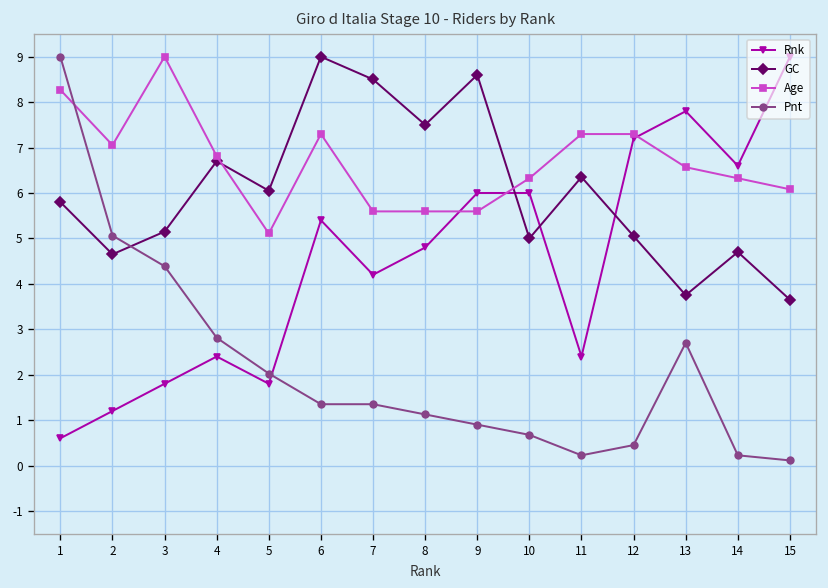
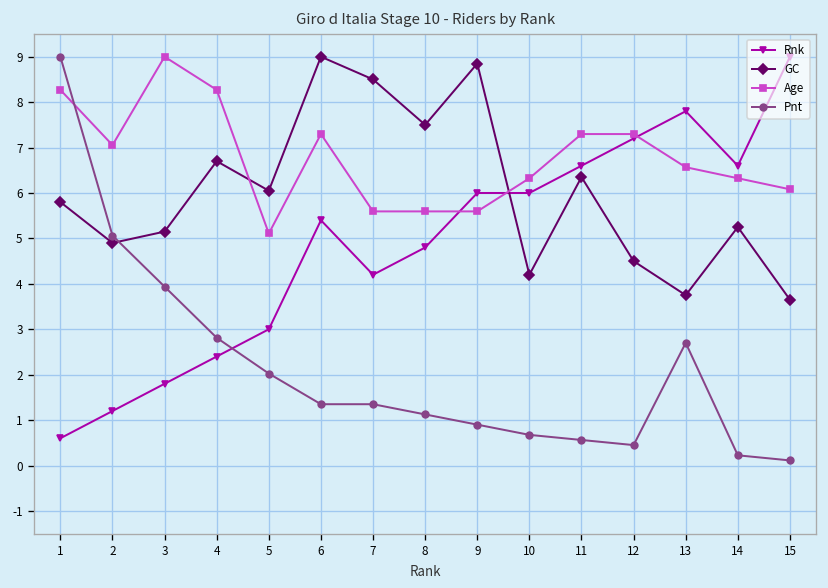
GC, 2: 4.7 -> 4.9
Pnt, 3: 4.4 -> 3.9
Age, 4: 6.8 -> 8.3
Rnk, 5: 1.8 -> 3.0
GC, 9: 8.6 -> 8.9
GC, 10: 5.0 -> 4.2
Rnk, 11: 2.4 -> 6.6
Pnt, 11: 0.2 -> 0.6
GC, 12: 5.1 -> 4.5
GC, 14: 4.7 -> 5.3
